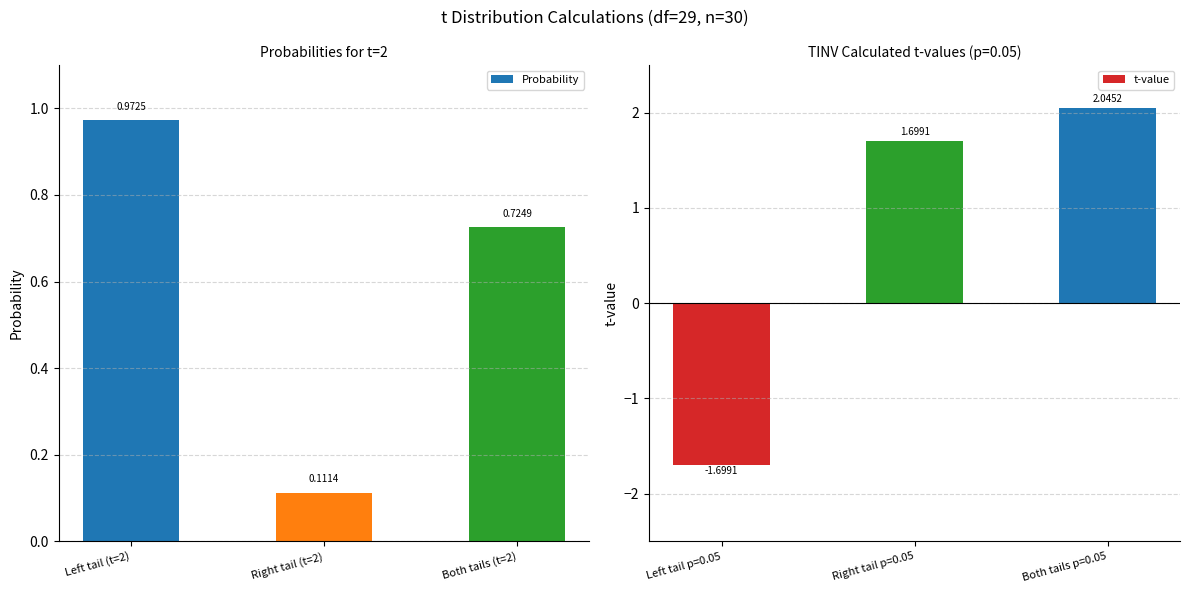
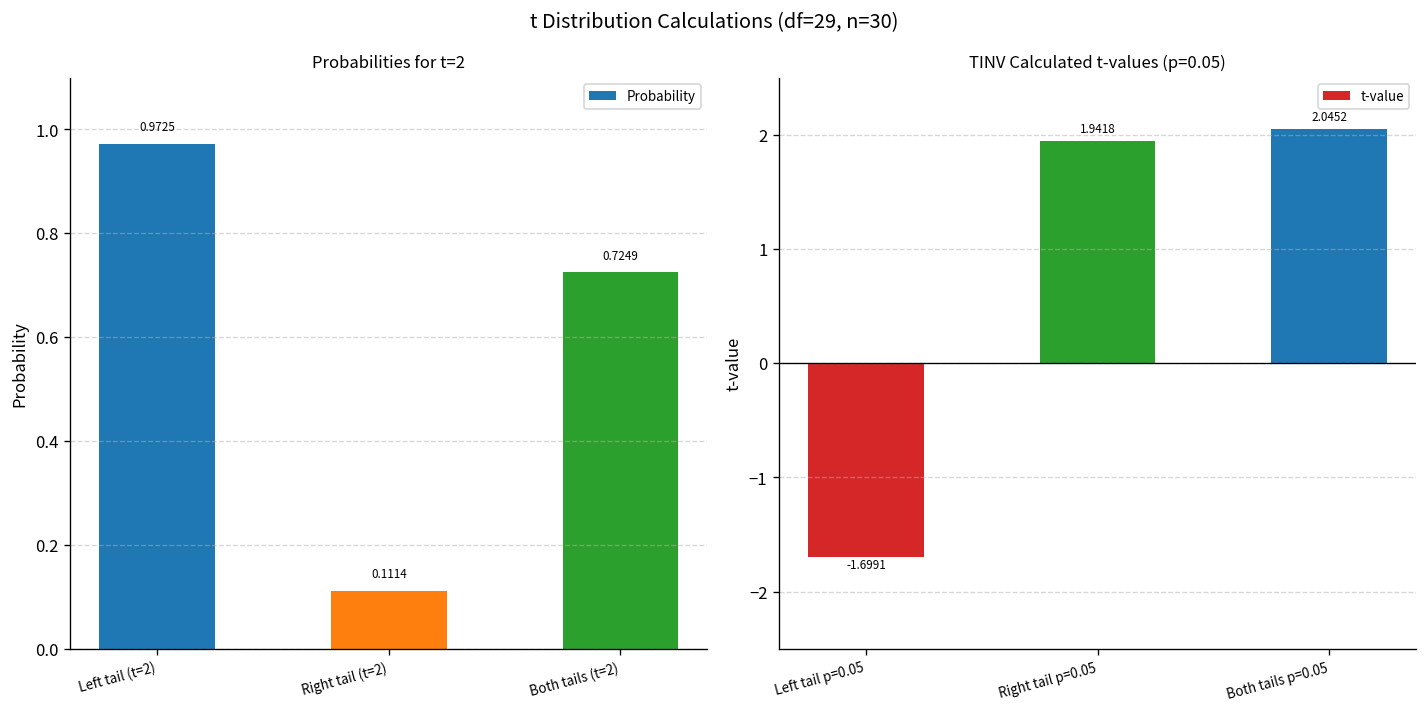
TINV Calculated t-values (p=0.05), Right tail p=0.05: 1.6991 -> 1.9418
